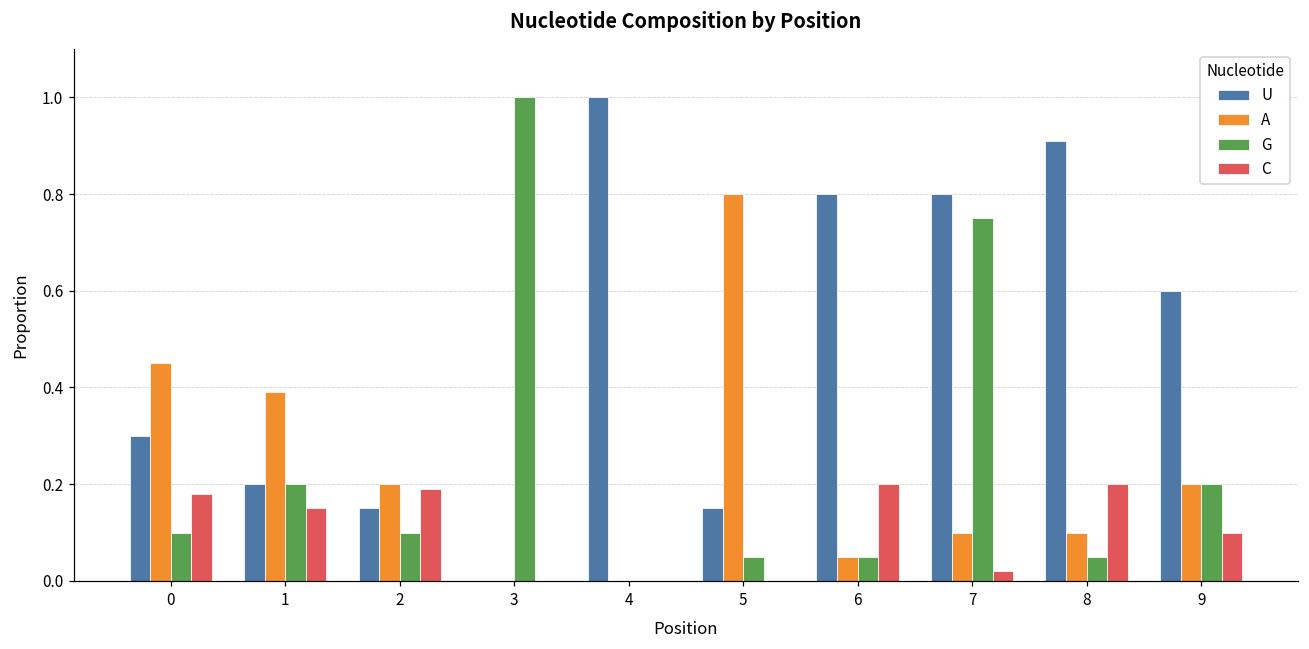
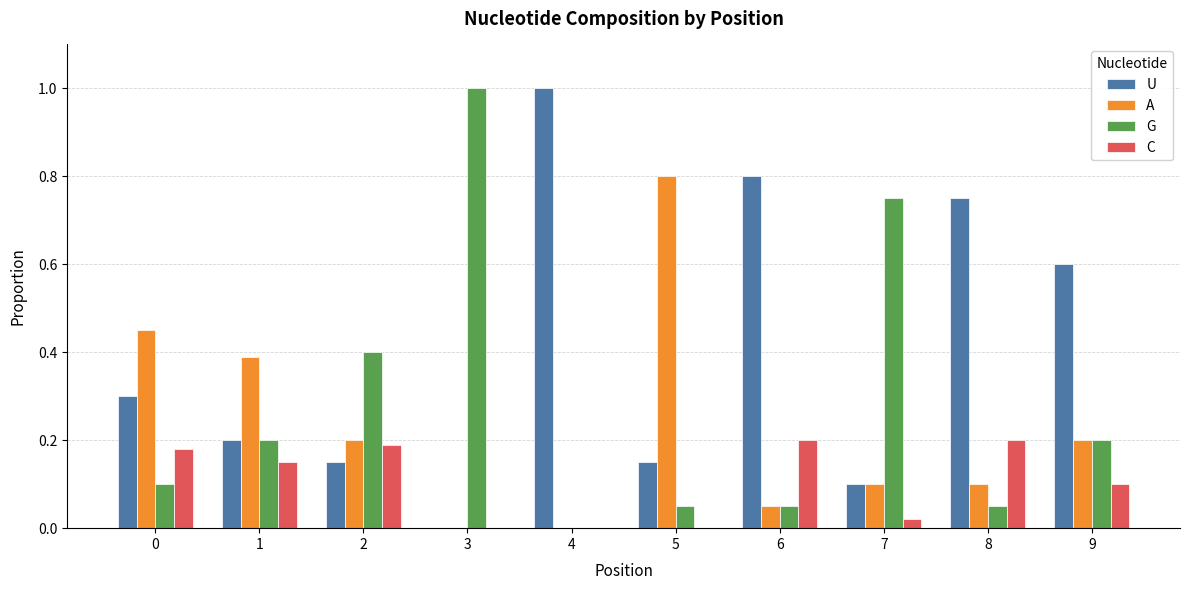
G, 2: 0.1 -> 0.4
U, 7: 0.8 -> 0.1
U, 8: 0.91 -> 0.75
